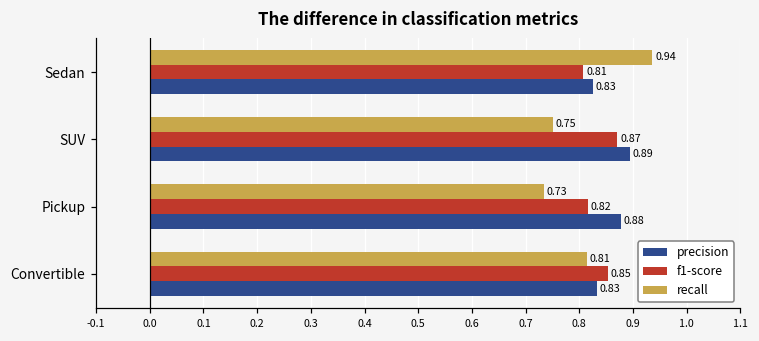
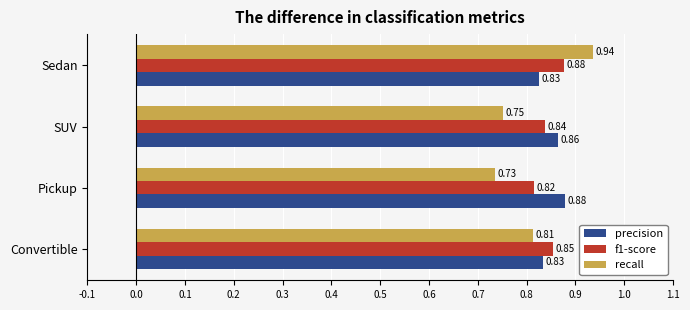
f1-score, Sedan: 0.81 -> 0.88
f1-score, SUV: 0.87 -> 0.84
precision, SUV: 0.89 -> 0.86
